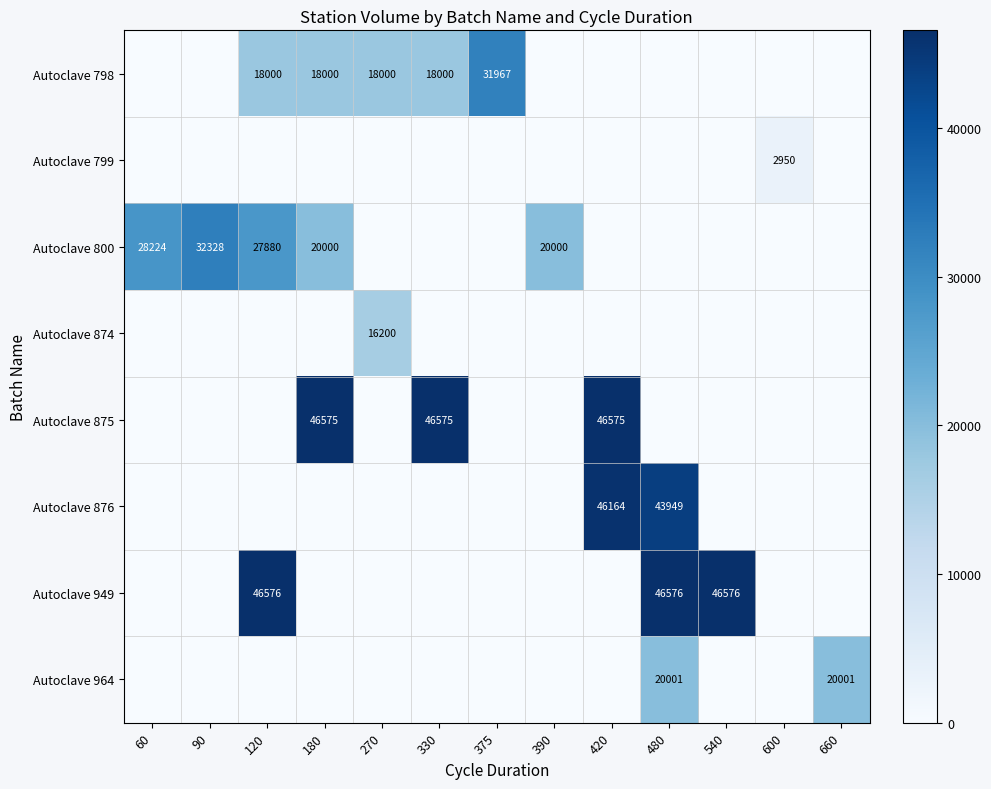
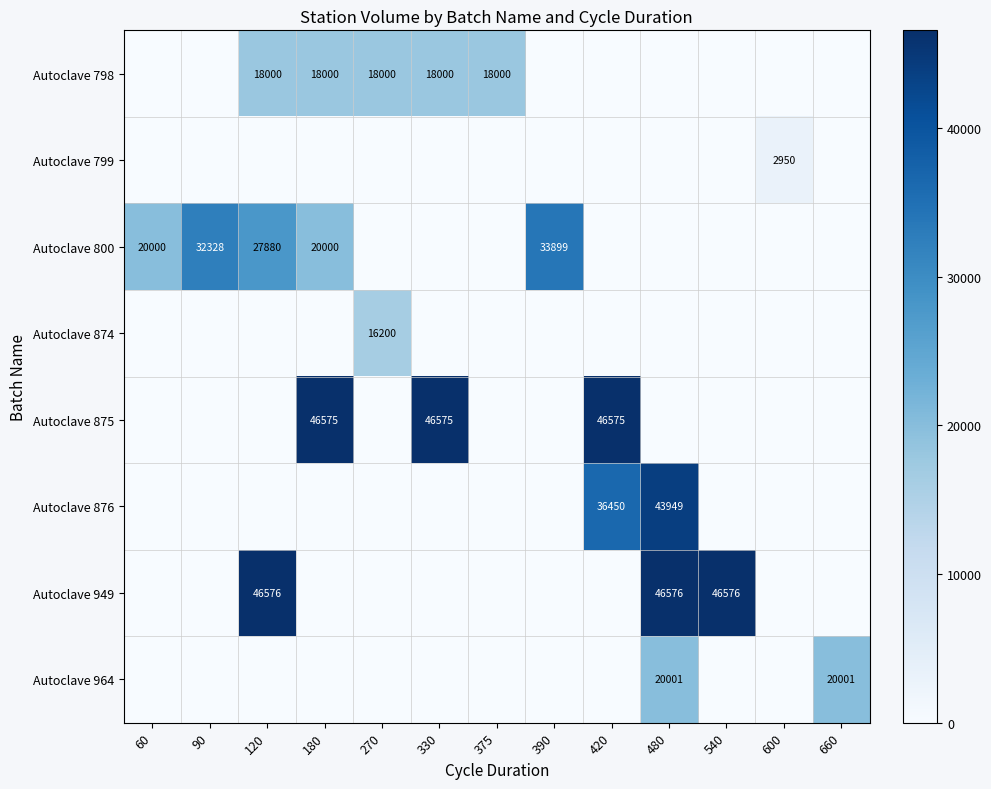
Autoclave 798, 375: 31967 -> 18000
Autoclave 800, 60: 28224 -> 20000
Autoclave 800, 390: 20000 -> 33899
Autoclave 876, 420: 46164 -> 36450
